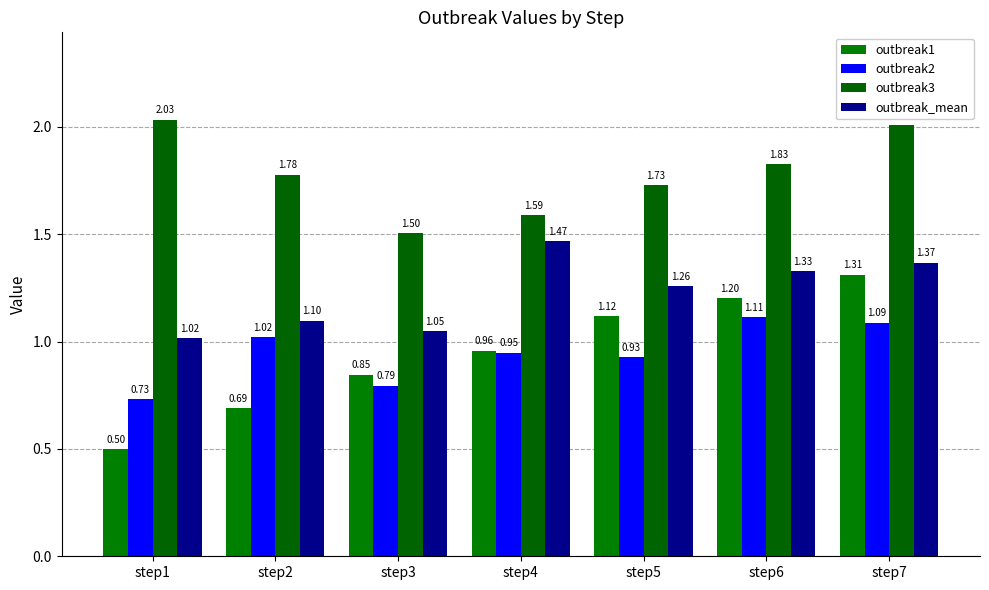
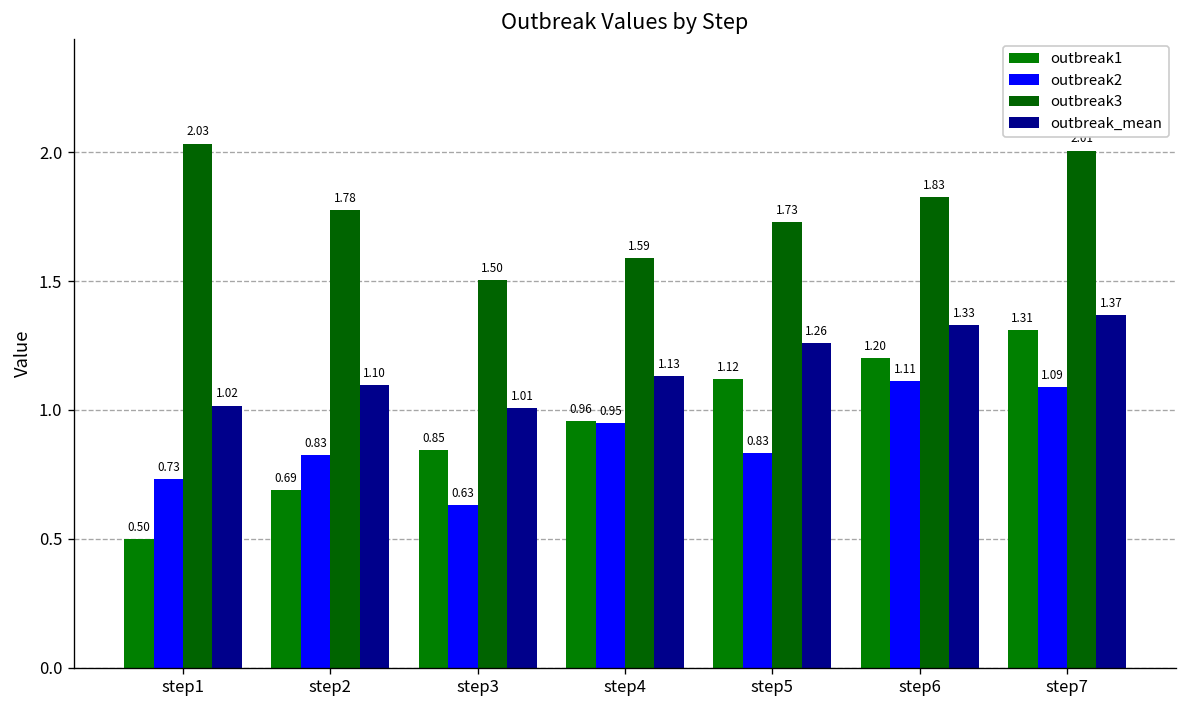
outbreak2, step2: 1.02 -> 0.83
outbreak2, step3: 0.79 -> 0.63
outbreak_mean, step3: 1.05 -> 1.01
outbreak_mean, step4: 1.47 -> 1.13
outbreak2, step5: 0.93 -> 0.83
